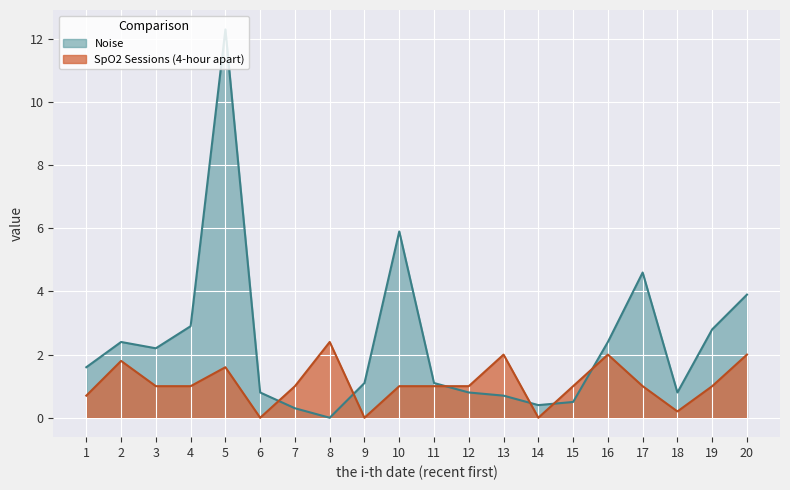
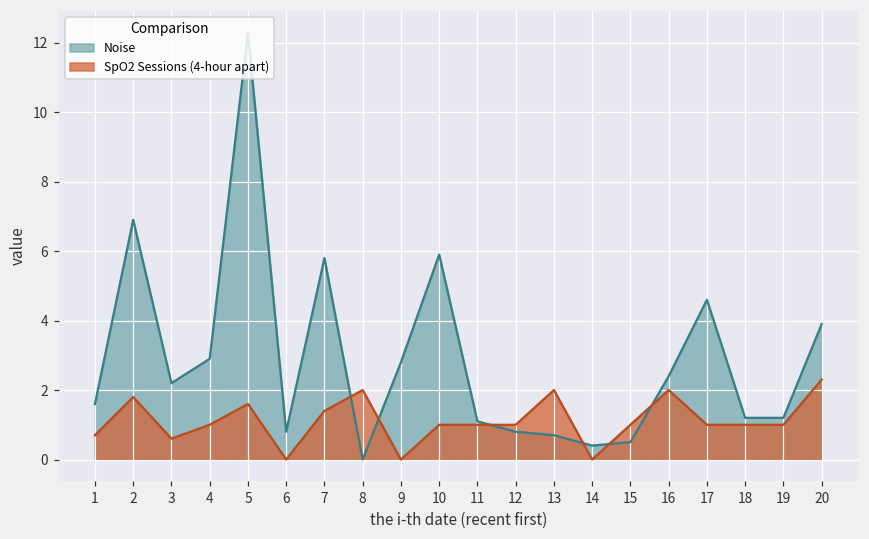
Noise, 2: 2.4 -> 6.9
SpO2 Sessions (4-hour apart), 3: 1.0 -> 0.6
Noise, 7: 0.3 -> 5.8
SpO2 Sessions (4-hour apart), 7: 1.0 -> 1.4
SpO2 Sessions (4-hour apart), 8: 2.4 -> 2.0
Noise, 9: 1.1 -> 2.8
Noise, 18: 0.8 -> 1.2
SpO2 Sessions (4-hour apart), 18: 0.2 -> 1.0
Noise, 19: 2.8 -> 1.2
SpO2 Sessions (4-hour apart), 20: 2.0 -> 2.3
